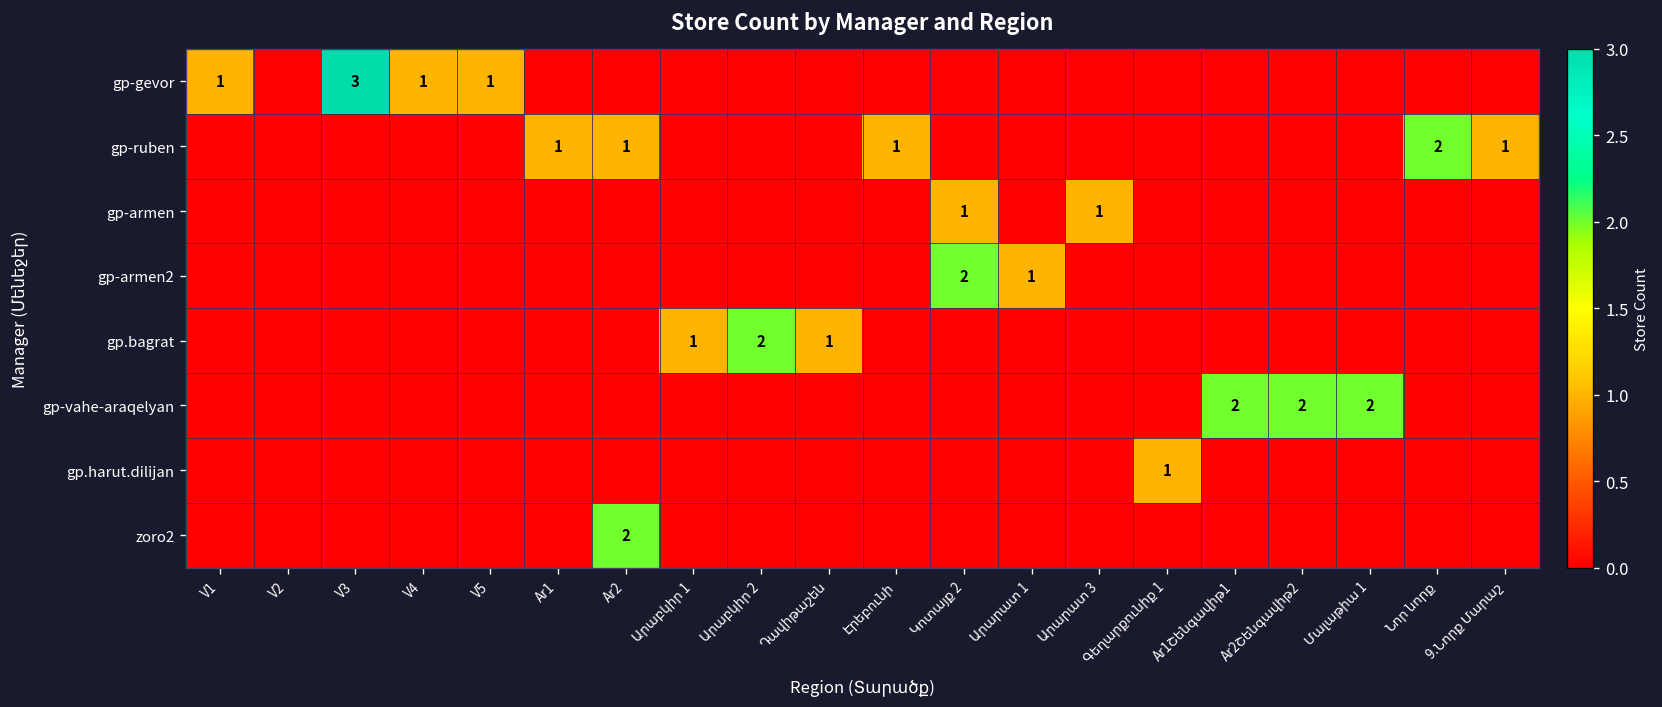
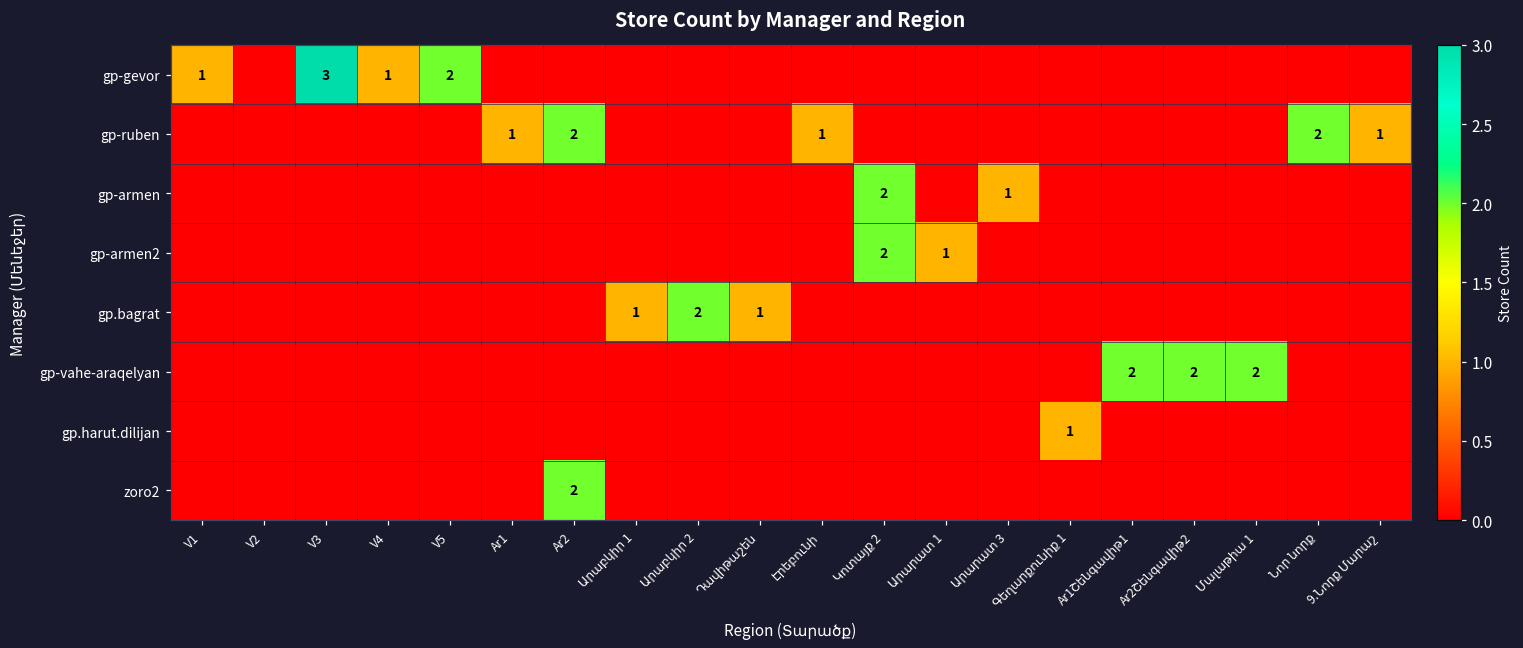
gp-gevor, V5: 1 -> 2
gp-ruben, Ar2: 1 -> 2
gp-armen, Կոտայք 2: 1 -> 2
